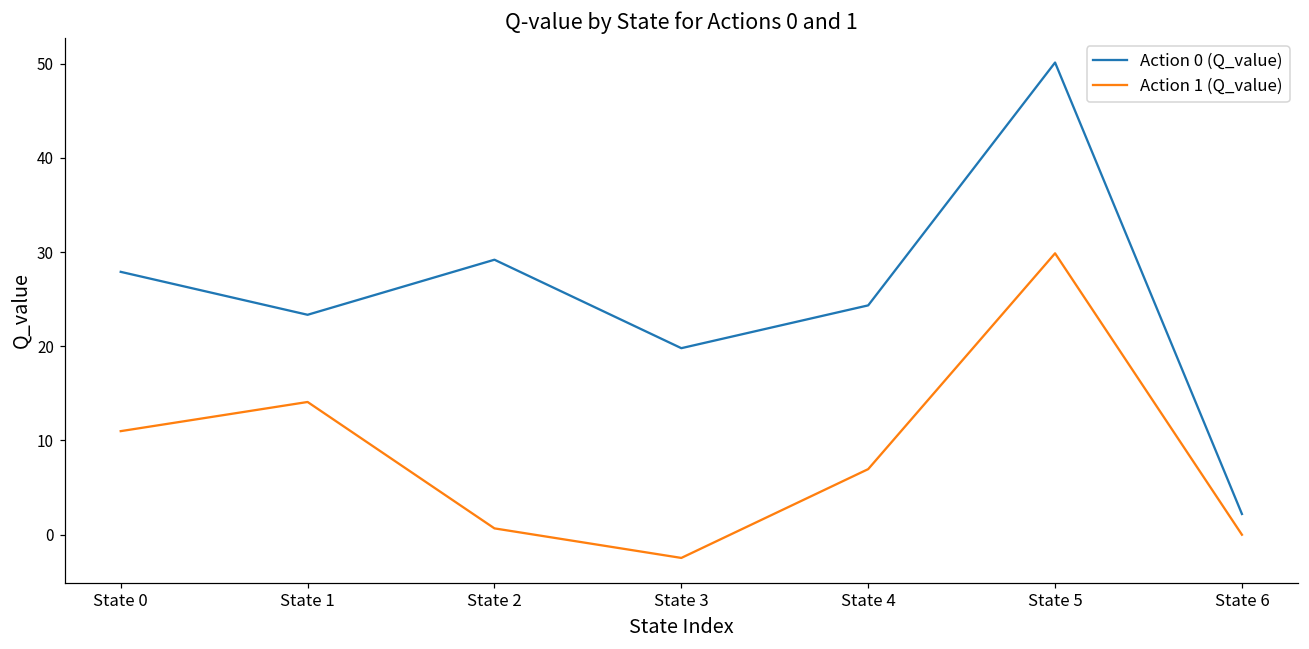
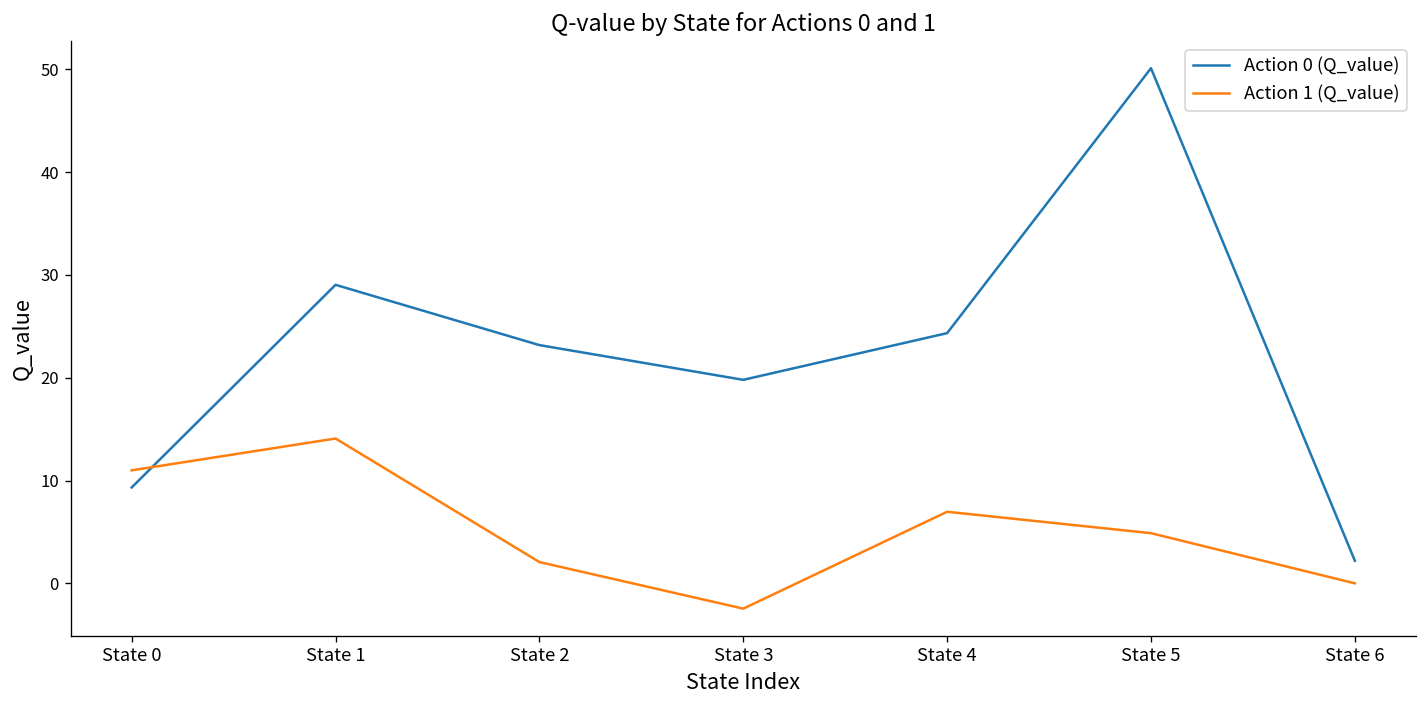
Action 0 (Q_value), State 0: 28 -> 9
Action 0 (Q_value), State 1: 23 -> 29
Action 0 (Q_value), State 2: 29 -> 23
Action 1 (Q_value), State 2: 1 -> 2
Action 1 (Q_value), State 5: 30 -> 5
